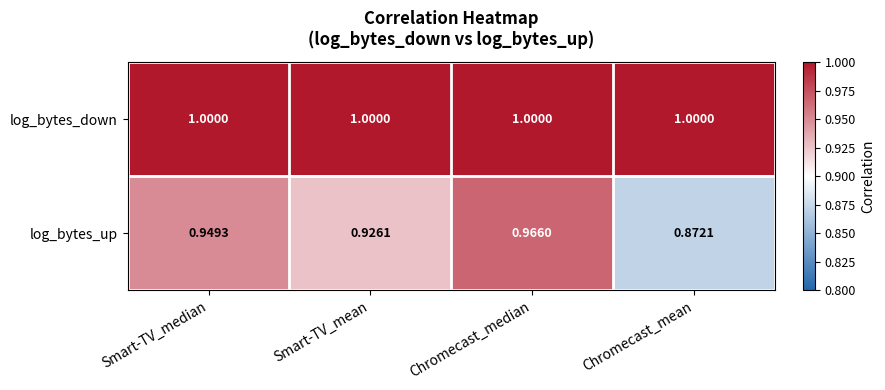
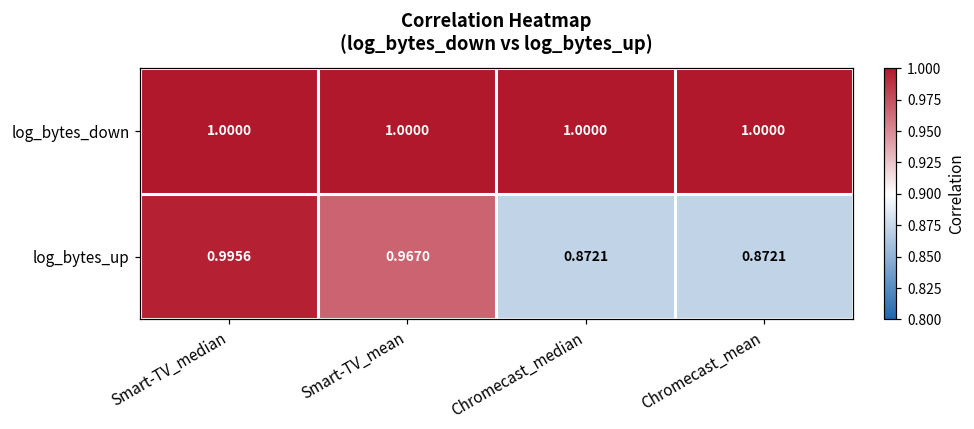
log_bytes_up, Smart-TV_median: 0.9493 -> 0.9956
log_bytes_up, Smart-TV_mean: 0.9261 -> 0.9670
log_bytes_up, Chromecast_median: 0.9660 -> 0.8721
